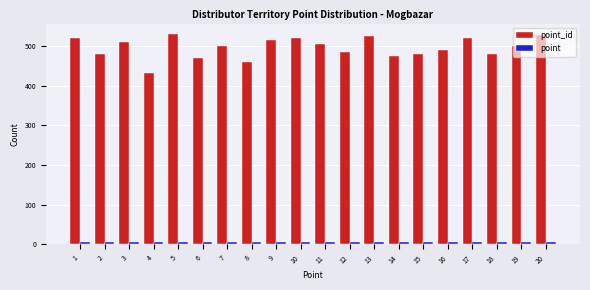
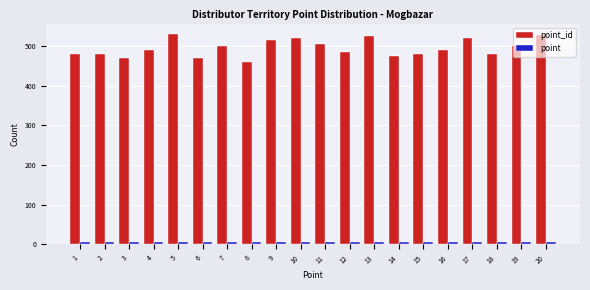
point_id, 1: 520 -> 480
point_id, 3: 510 -> 470
point_id, 4: 430 -> 490
